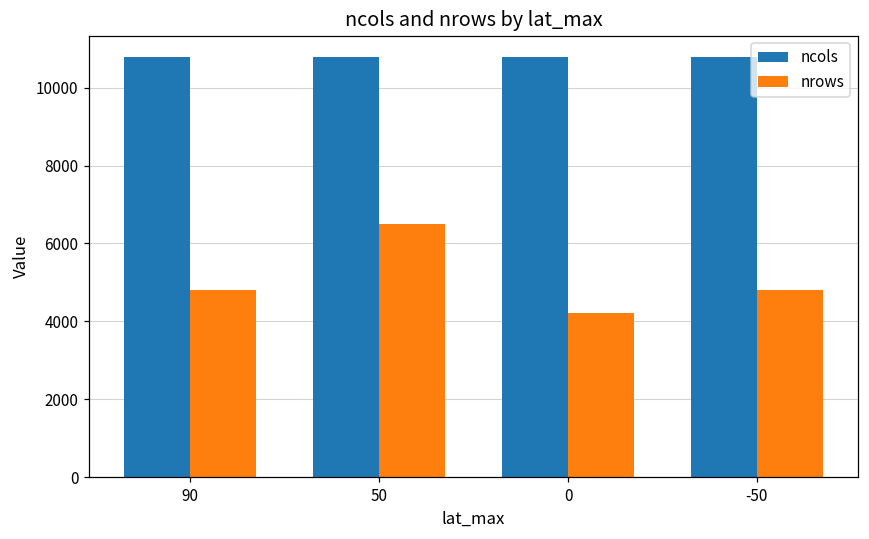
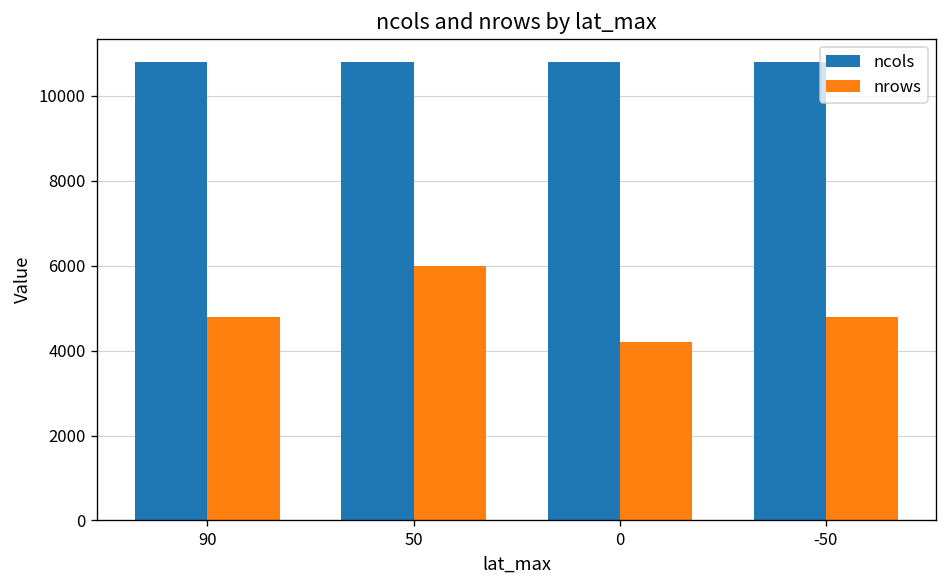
nrows, 50: 6500 -> 6000
